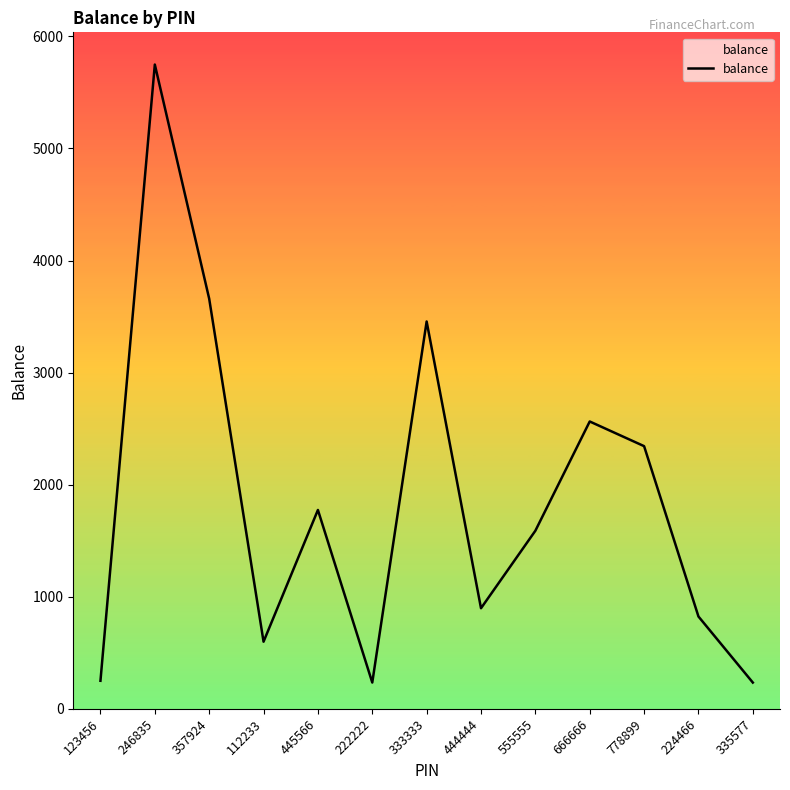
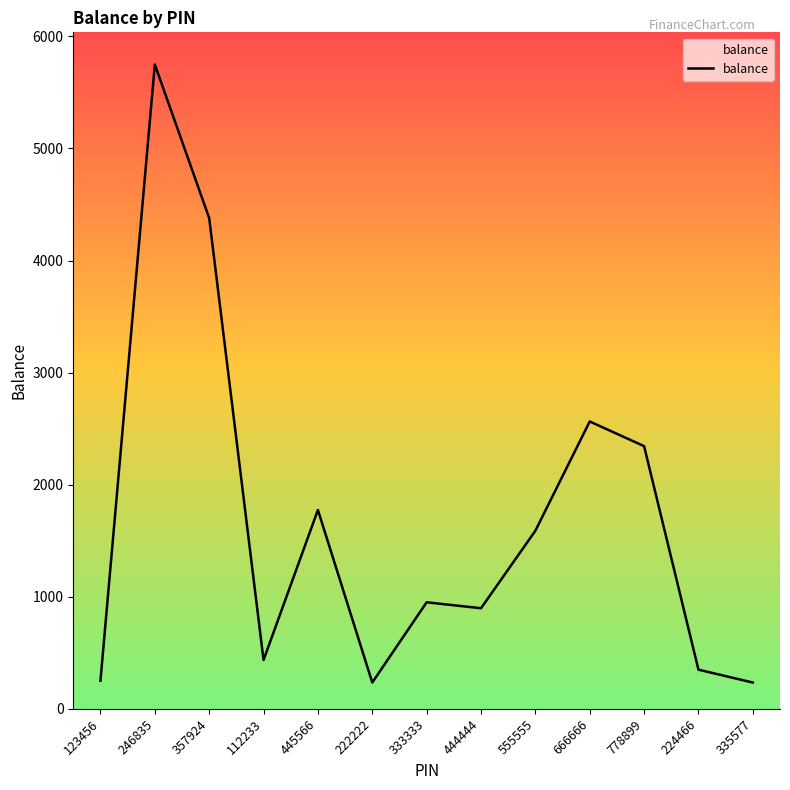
357924: 3660 -> 4380
112233: 600 -> 440
333333: 3460 -> 950
224466: 820 -> 350
